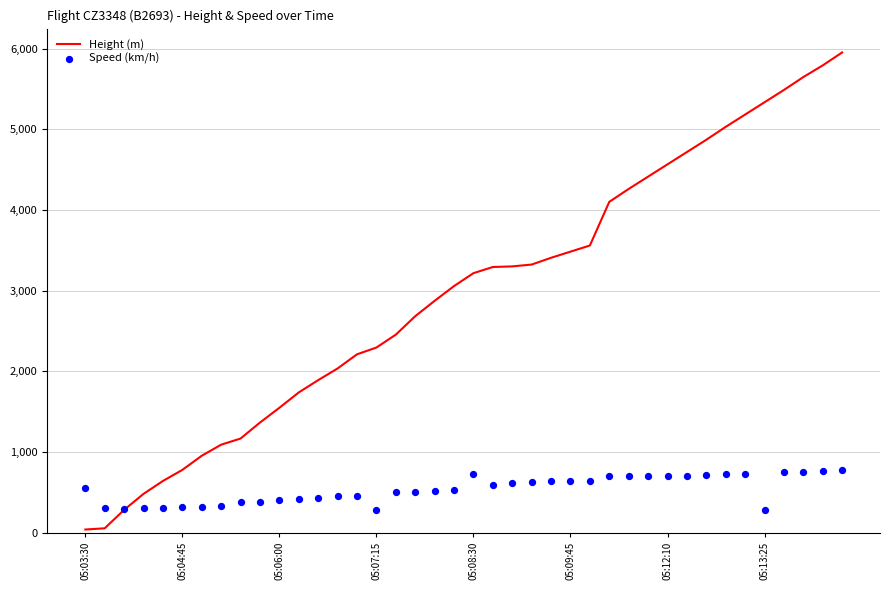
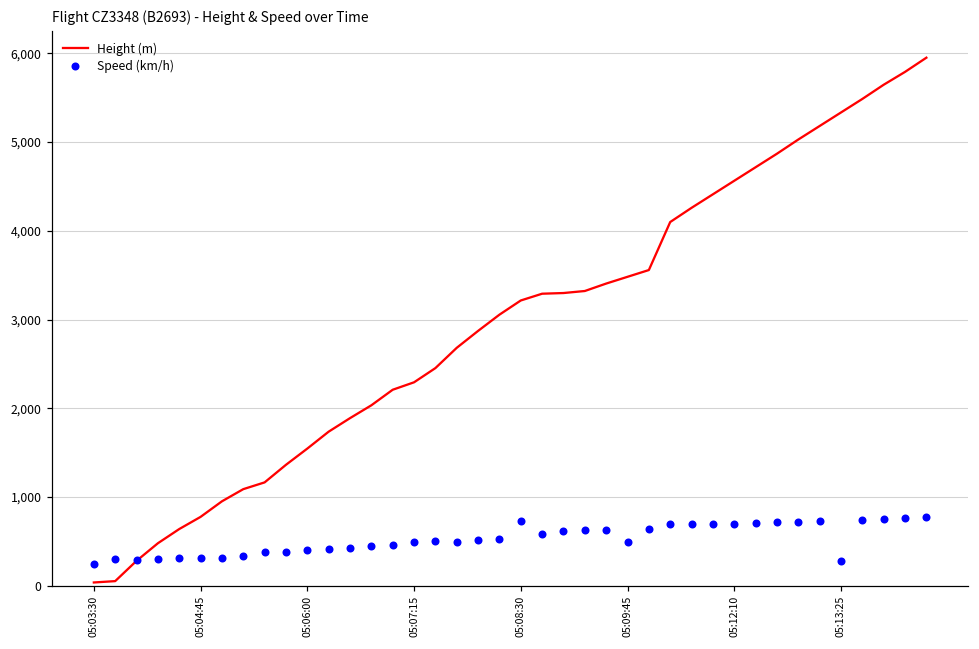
Speed (km/h), 05:03:30: 500 -> 200
Speed (km/h), 05:07:15: 300 -> 500
Speed (km/h), 05:09:45: 600 -> 500
